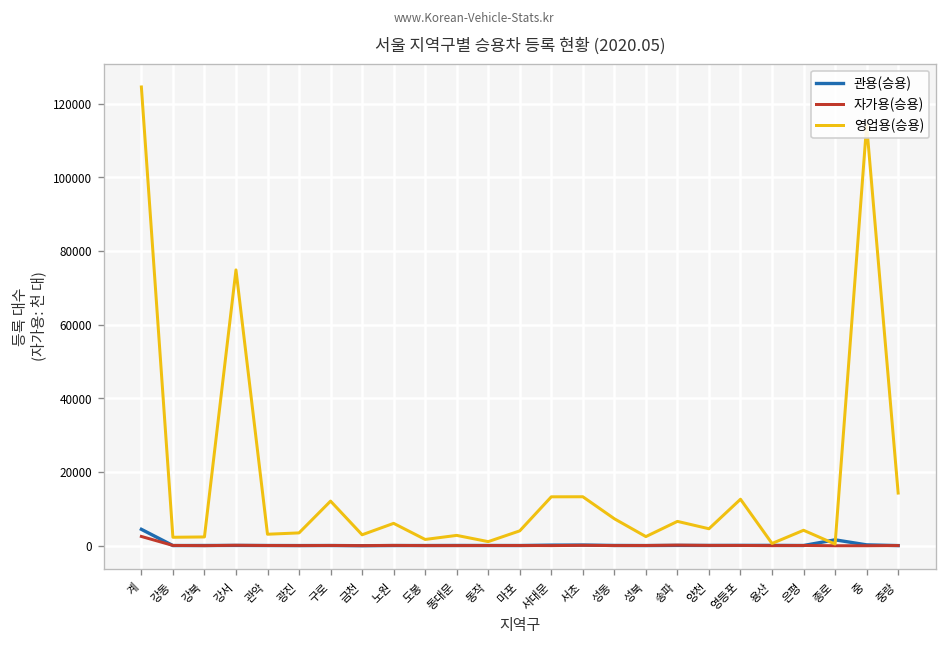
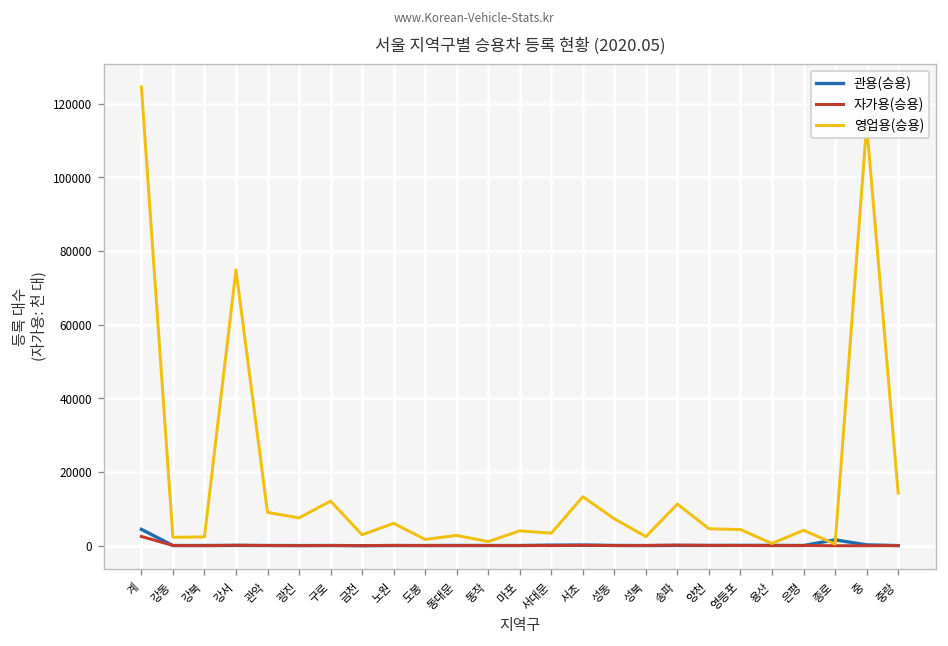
영업용(승용), 관악: 3000 -> 9000
영업용(승용), 광진: 4000 -> 8000
영업용(승용), 서대문: 13000 -> 3000
영업용(승용), 송파: 7000 -> 11000
영업용(승용), 영등포: 13000 -> 4000
